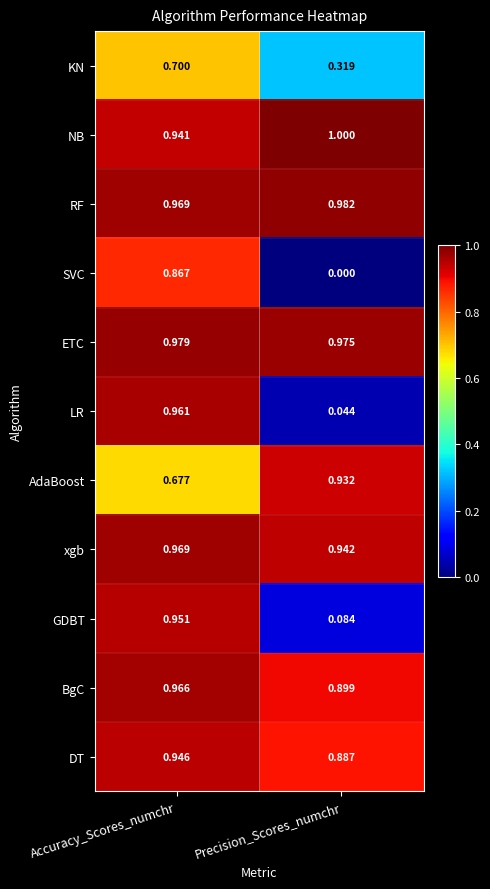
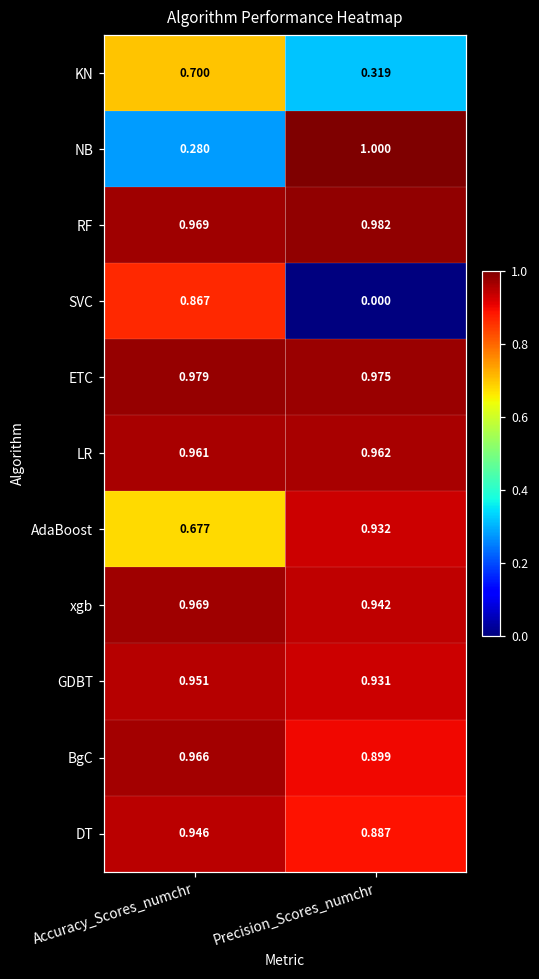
NB, Accuracy_Scores_numchr: 0.941 -> 0.280
LR, Precision_Scores_numchr: 0.044 -> 0.962
GDBT, Precision_Scores_numchr: 0.084 -> 0.931
